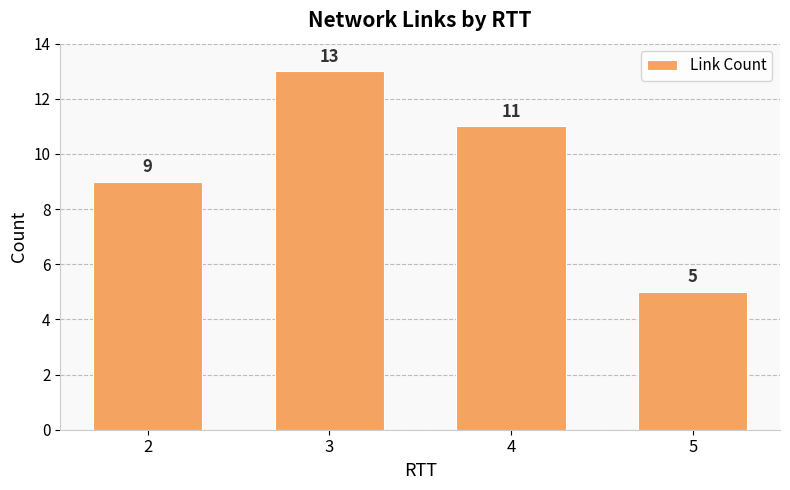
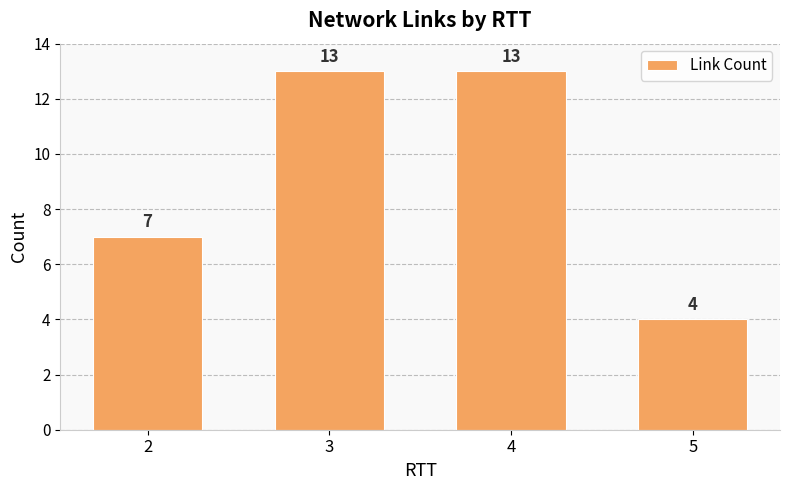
2: 9 -> 7
4: 11 -> 13
5: 5 -> 4
